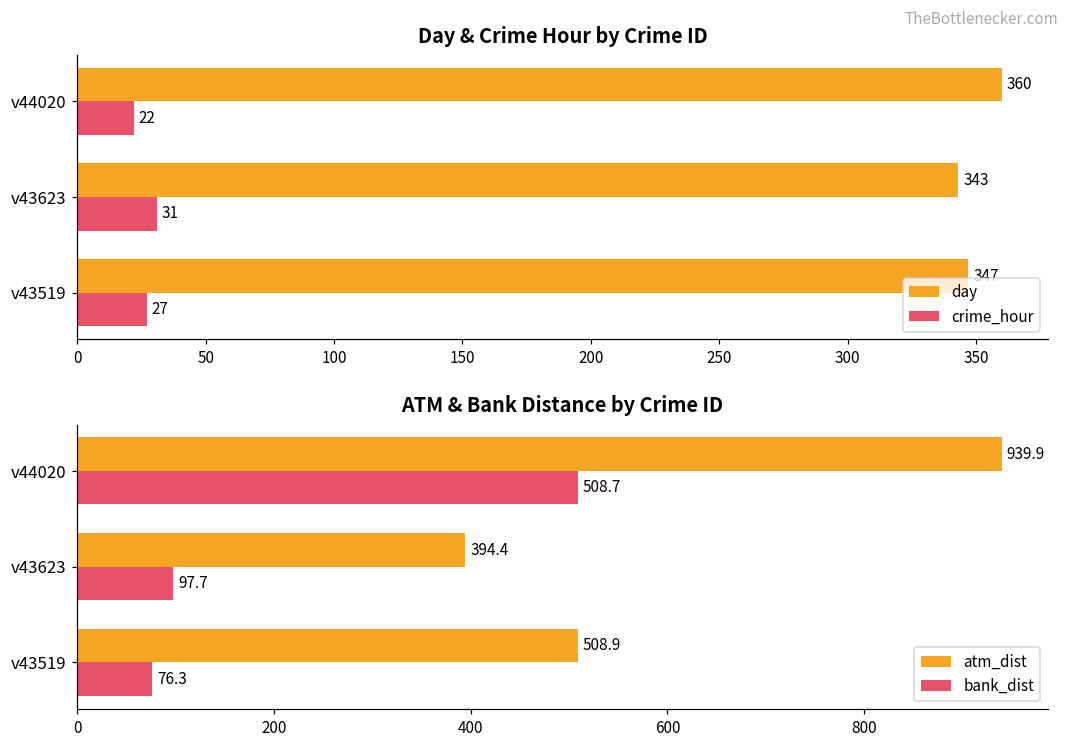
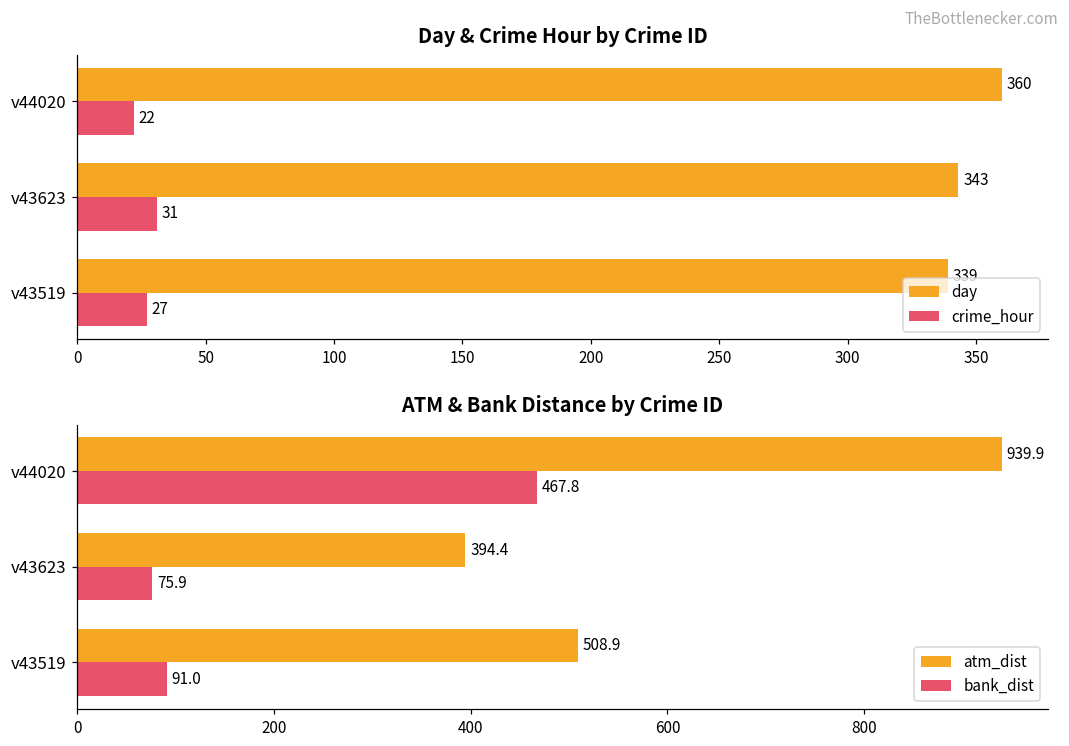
Day & Crime Hour by Crime ID, day, v43519: 347 -> 339
ATM & Bank Distance by Crime ID, bank_dist, v44020: 508.7 -> 467.8
ATM & Bank Distance by Crime ID, bank_dist, v43623: 97.7 -> 75.9
ATM & Bank Distance by Crime ID, bank_dist, v43519: 76.3 -> 91.0
